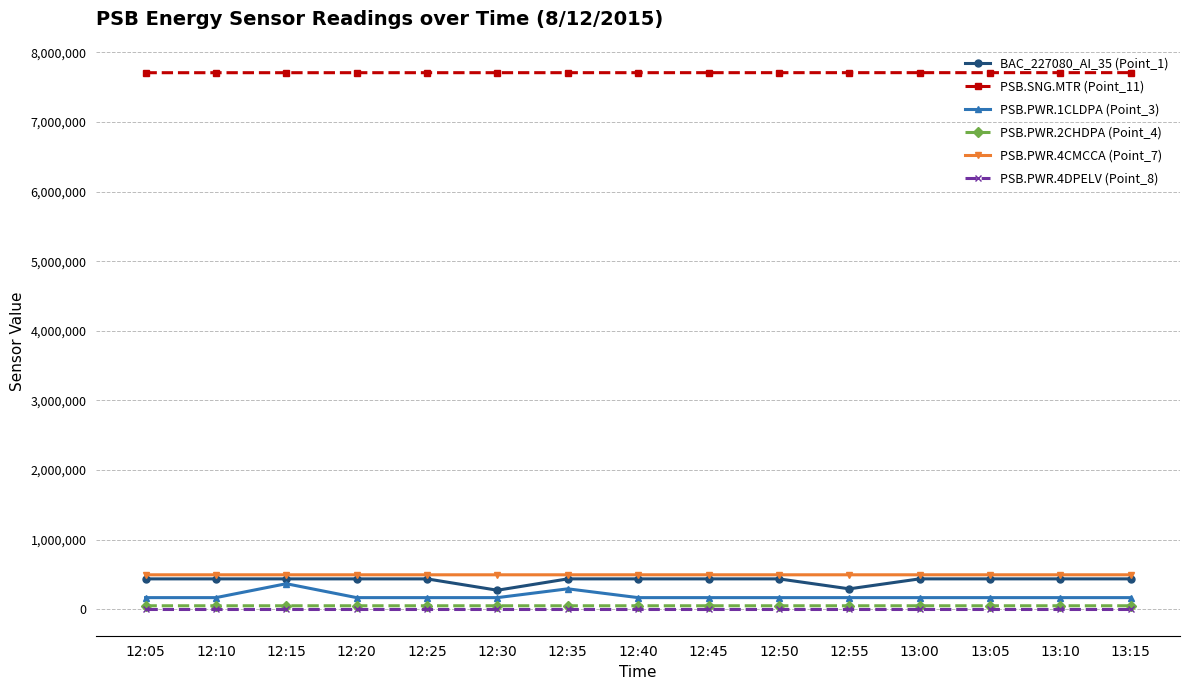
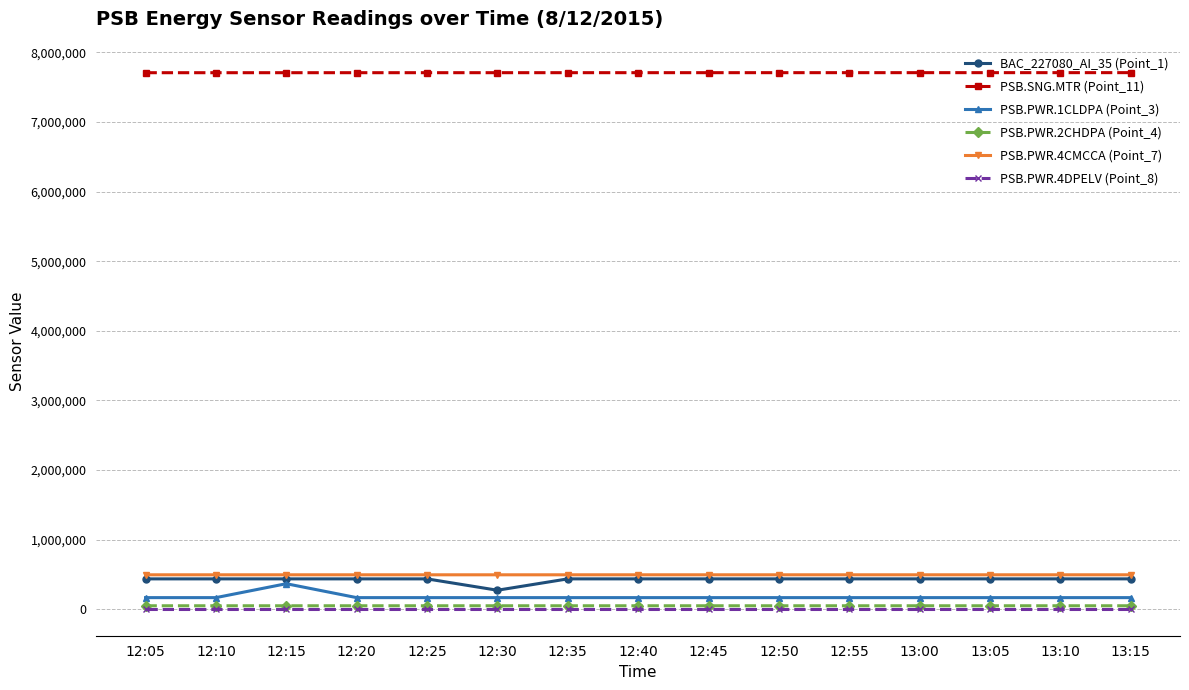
PSB.PWR.1CLDPA (Point_3), 12:35: 300,000 -> 200,000
BAC_227080_AI_35 (Point_1), 12:55: 300,000 -> 400,000
